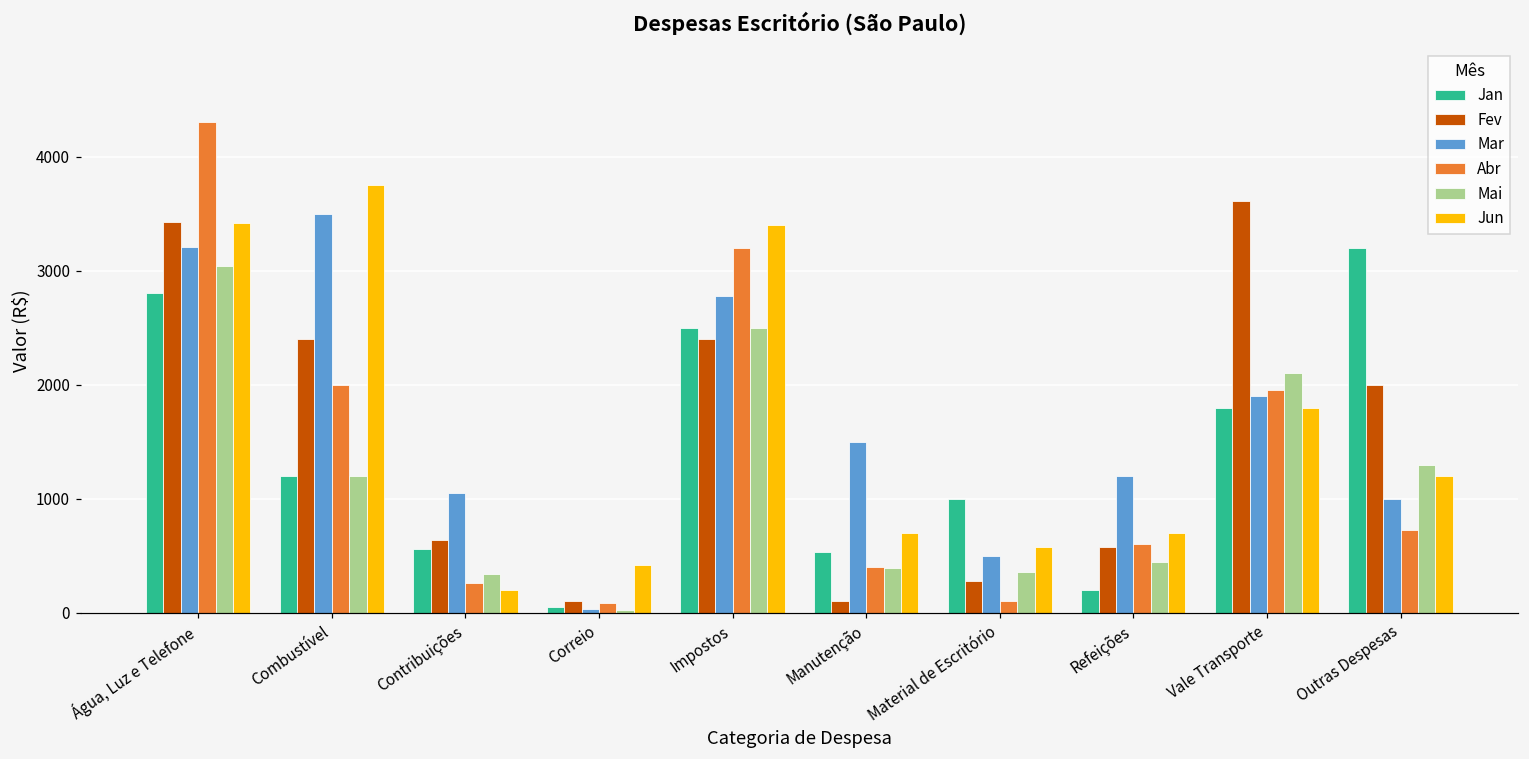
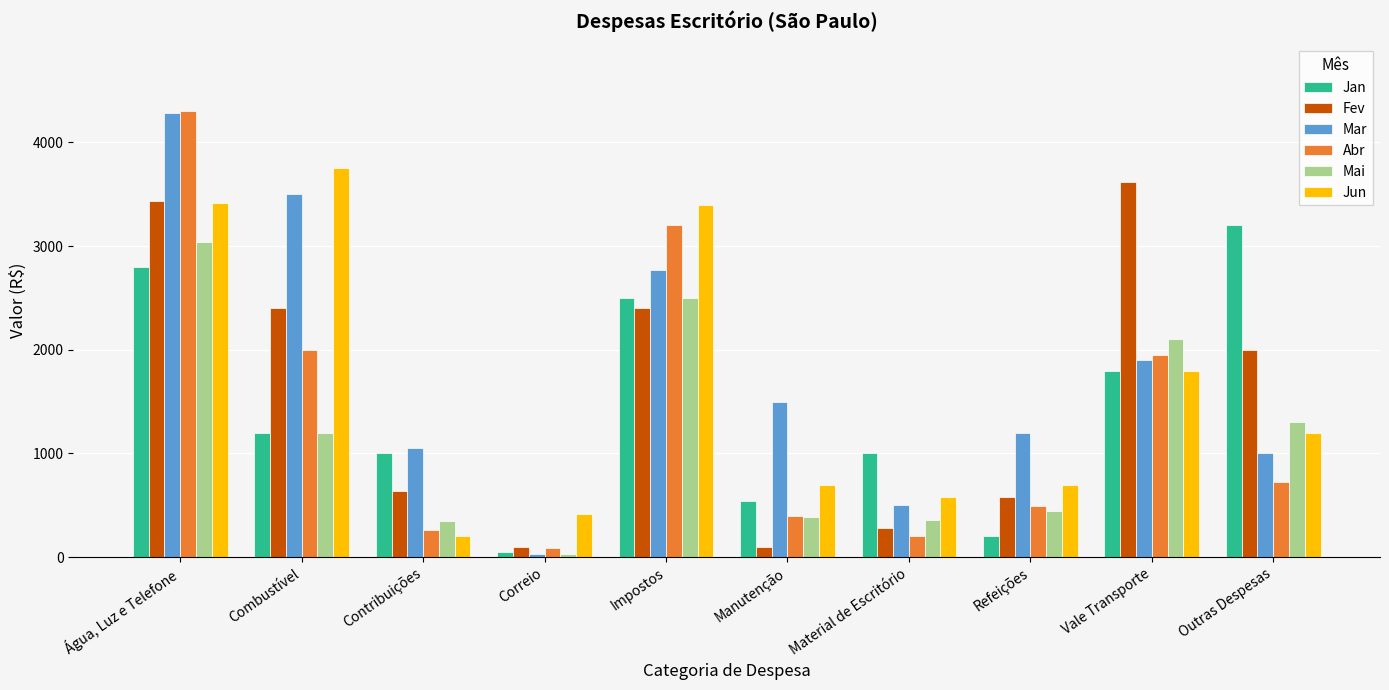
Mar, Água, Luz e Telefone: 3210 -> 4280
Jan, Contribuições: 560 -> 1000
Abr, Material de Escritório: 110 -> 200
Abr, Refeições: 600 -> 500
